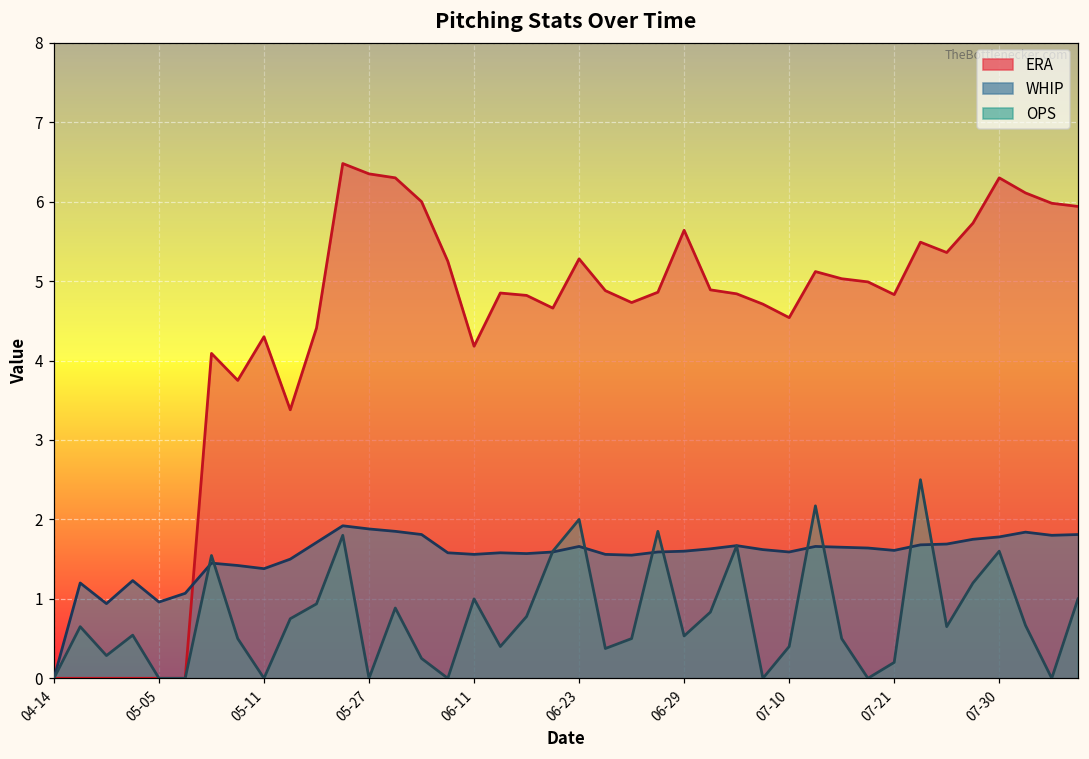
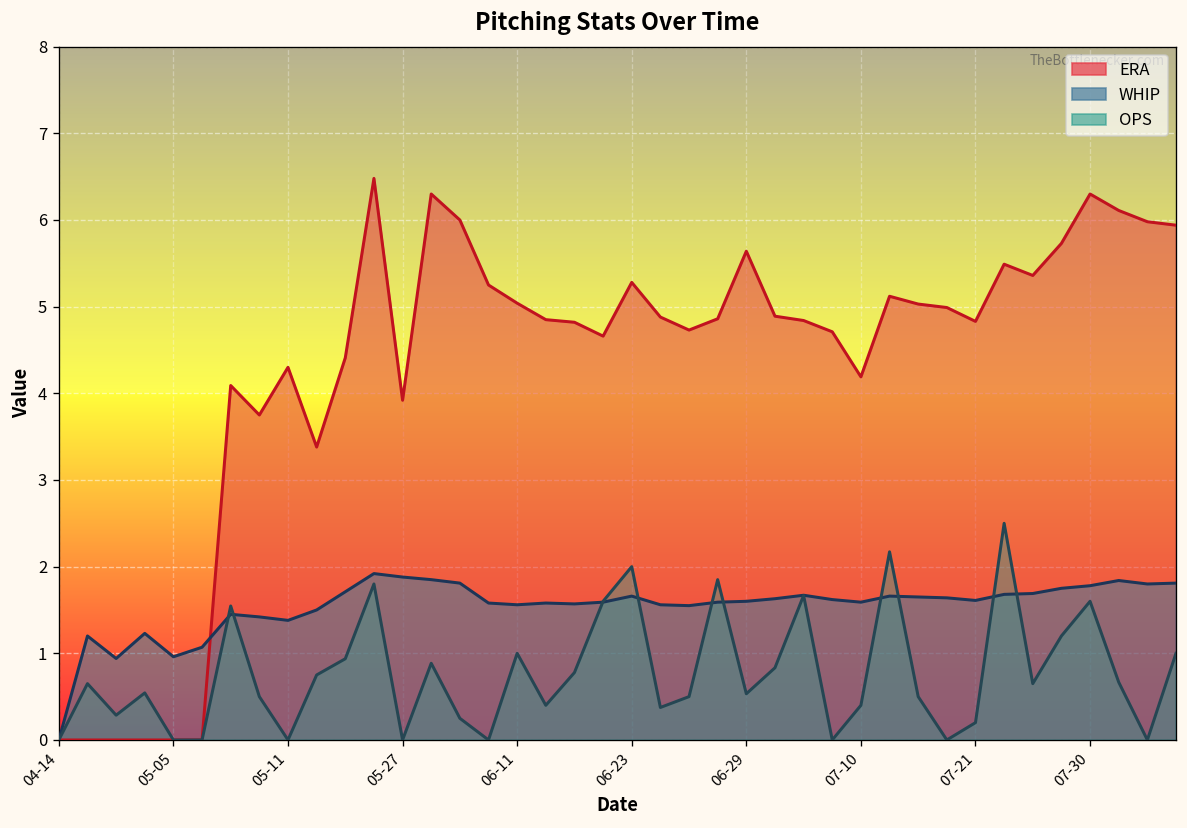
ERA, 05-27: 6.4 -> 3.9
ERA, 06-11: 4.2 -> 5.0
ERA, 07-10: 4.5 -> 4.2
